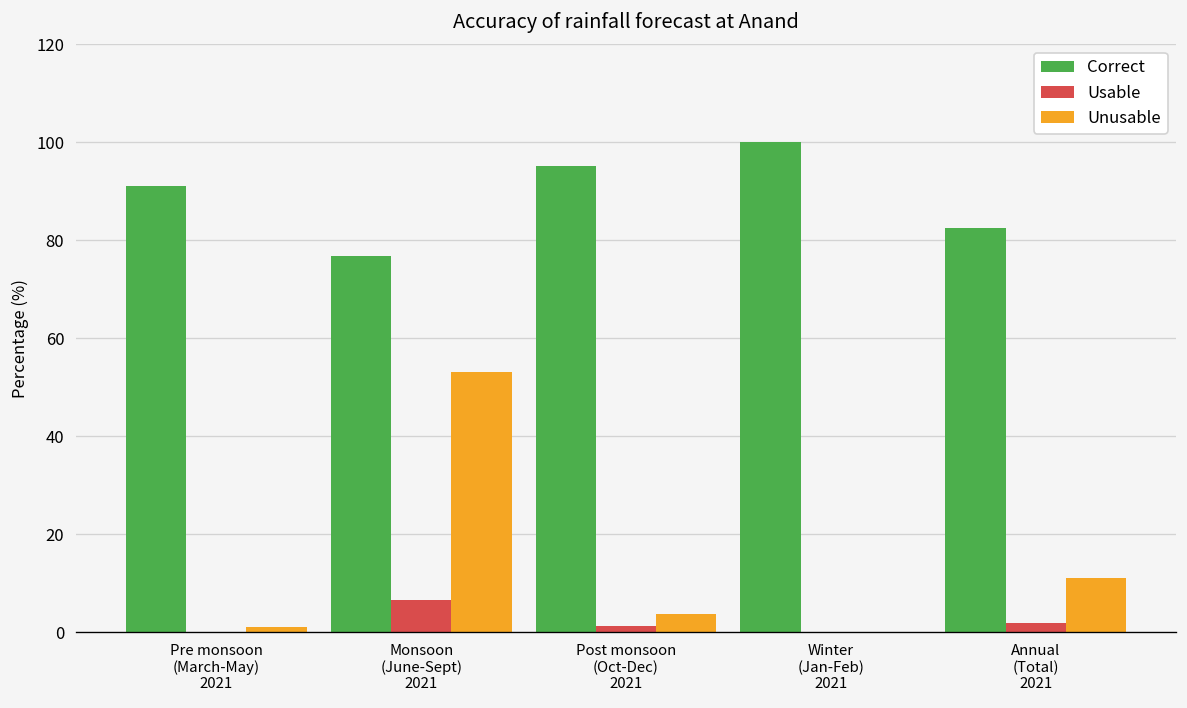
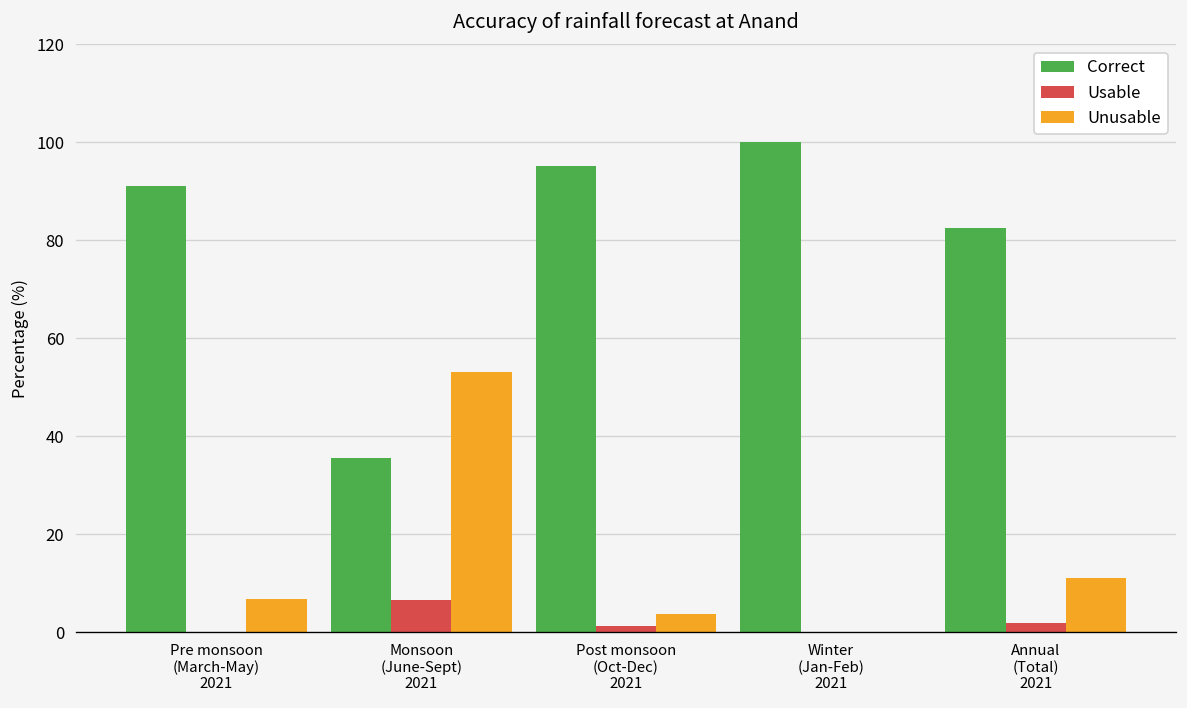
Unusable, Pre monsoon (March-May) 2021: 1 -> 7
Correct, Monsoon (June-Sept) 2021: 77 -> 36
